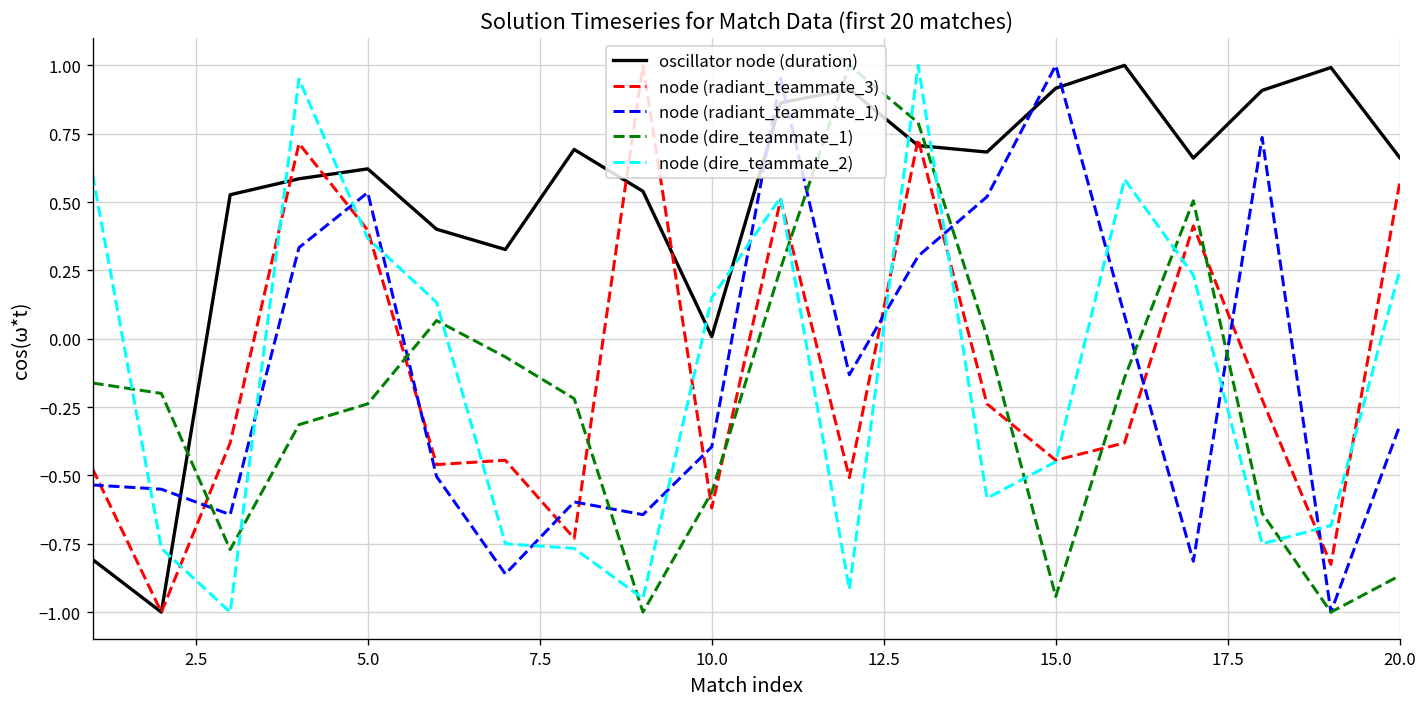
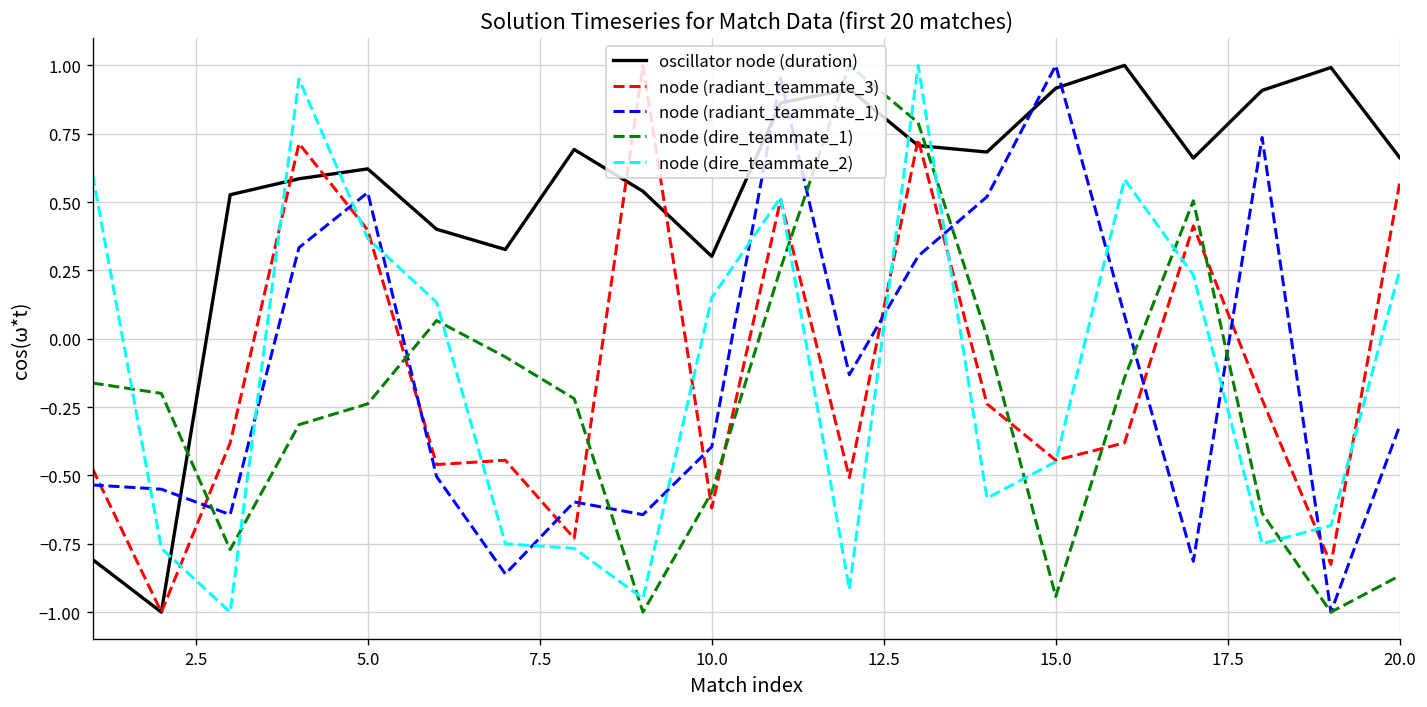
oscillator node (duration), 10.0: 0.01 -> 0.30
